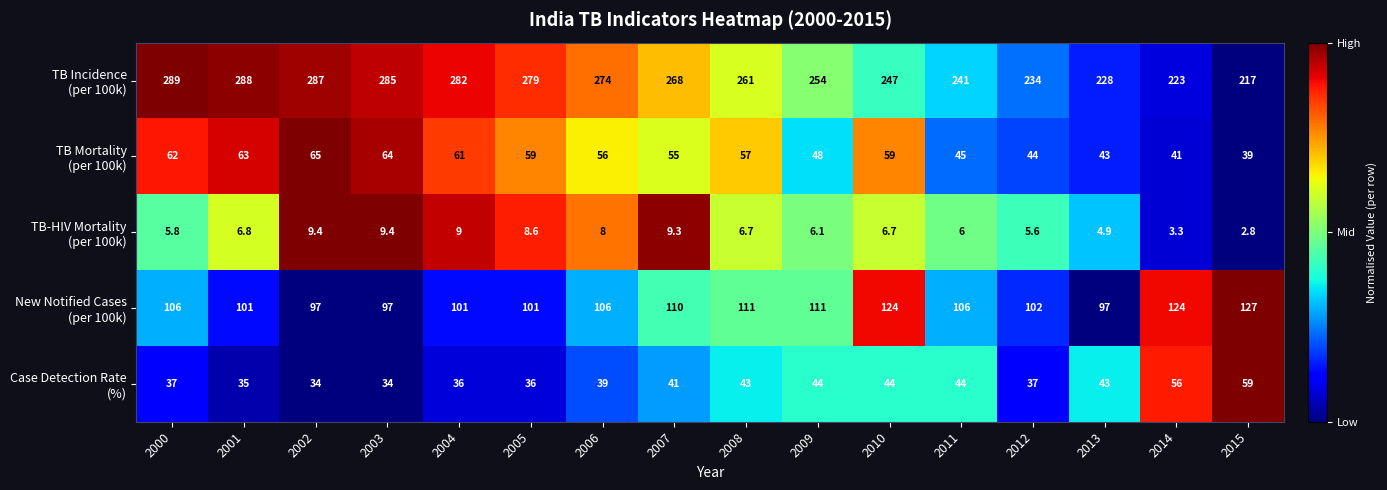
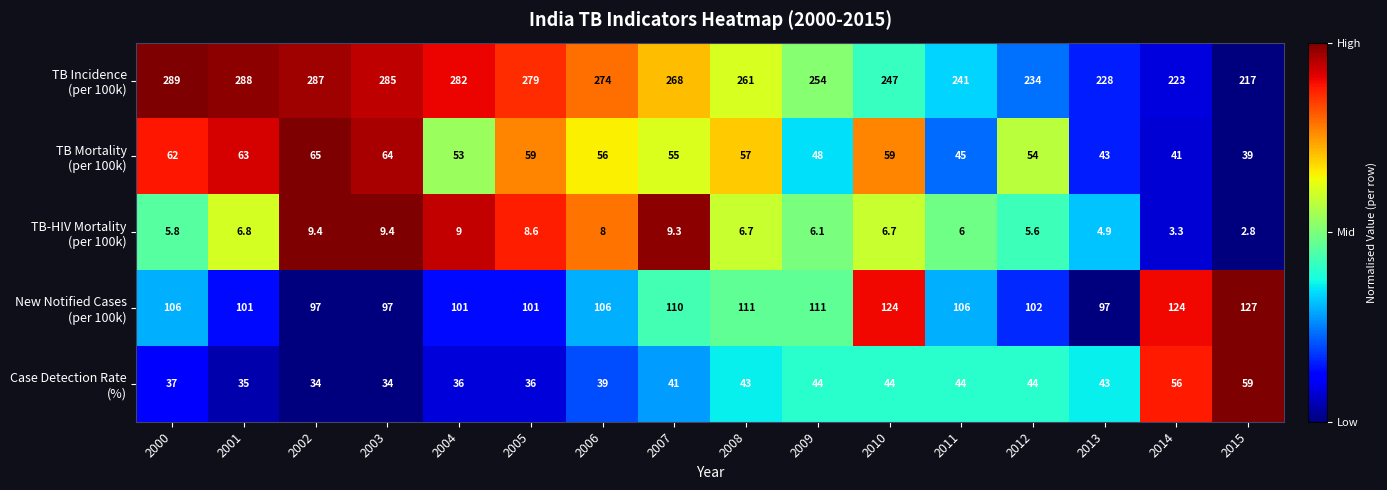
TB Mortality (per 100k), 2004: 61 -> 53
TB Mortality (per 100k), 2012: 44 -> 54
Case Detection Rate (%), 2012: 37 -> 44
